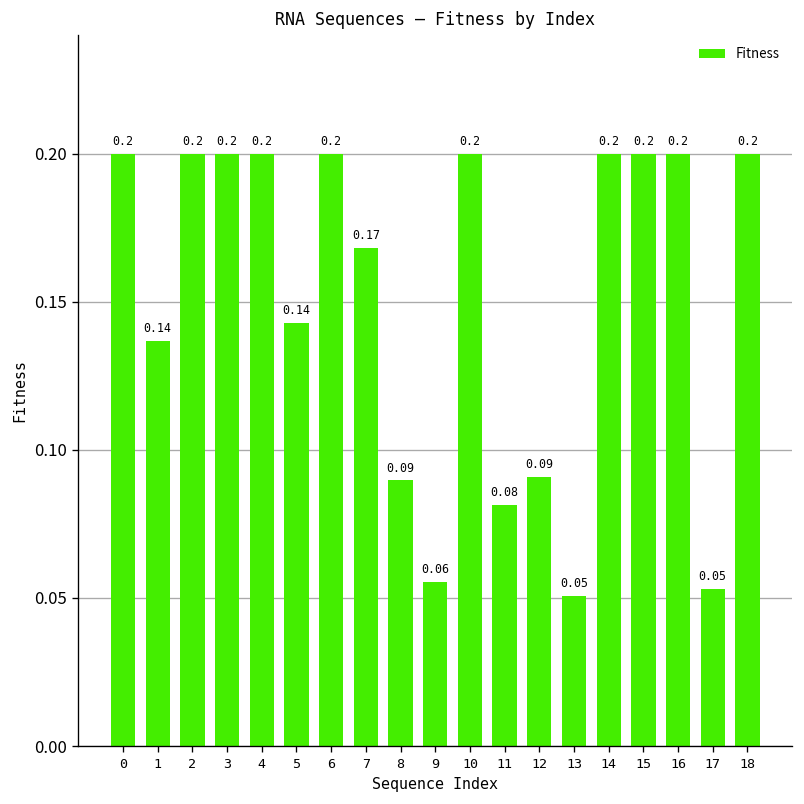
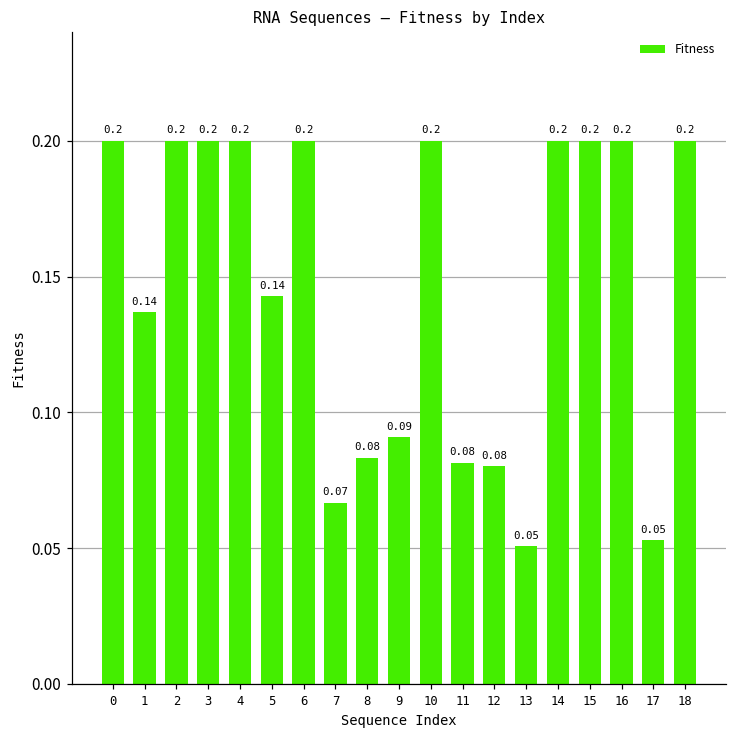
7: 0.17 -> 0.07
8: 0.09 -> 0.08
9: 0.06 -> 0.09
12: 0.09 -> 0.08
